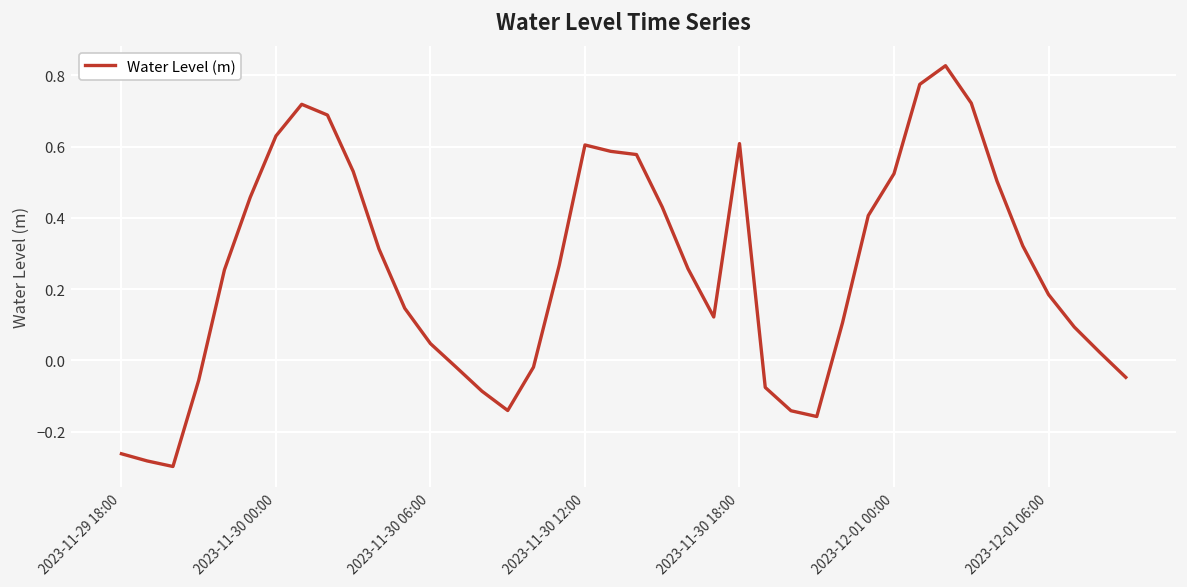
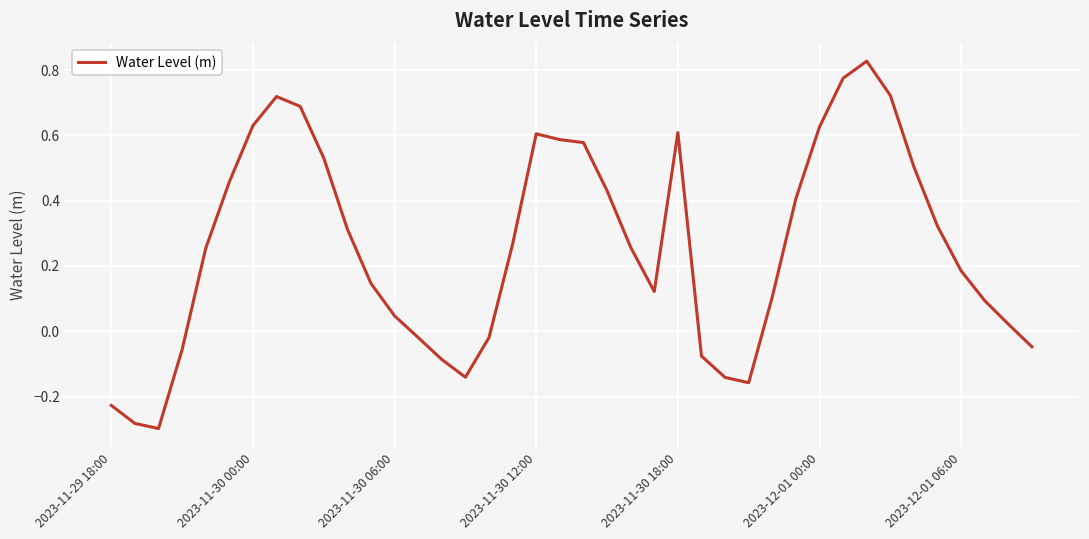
2023-11-29 18:00: -0.26 -> -0.23
2023-12-01 00:00: 0.52 -> 0.63
